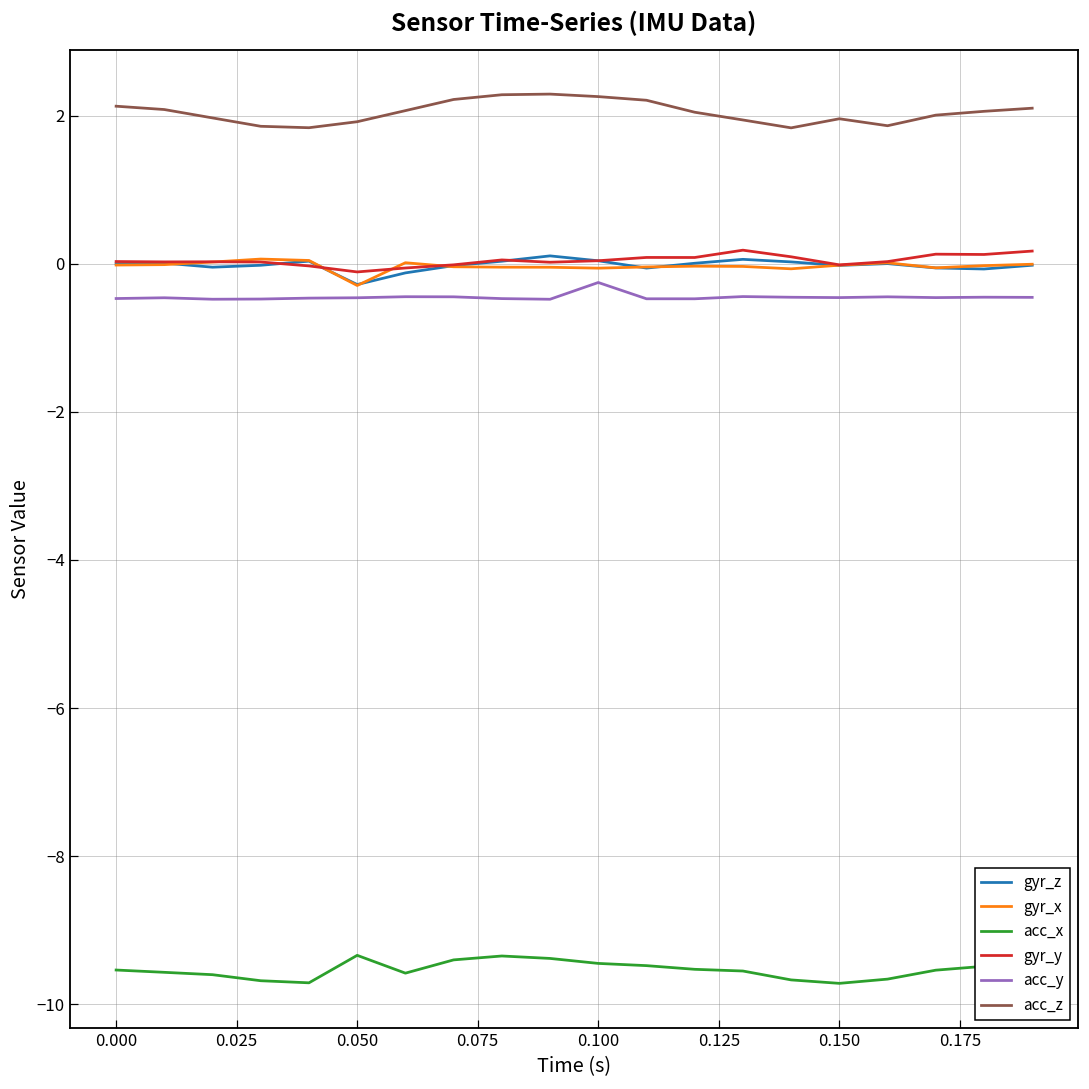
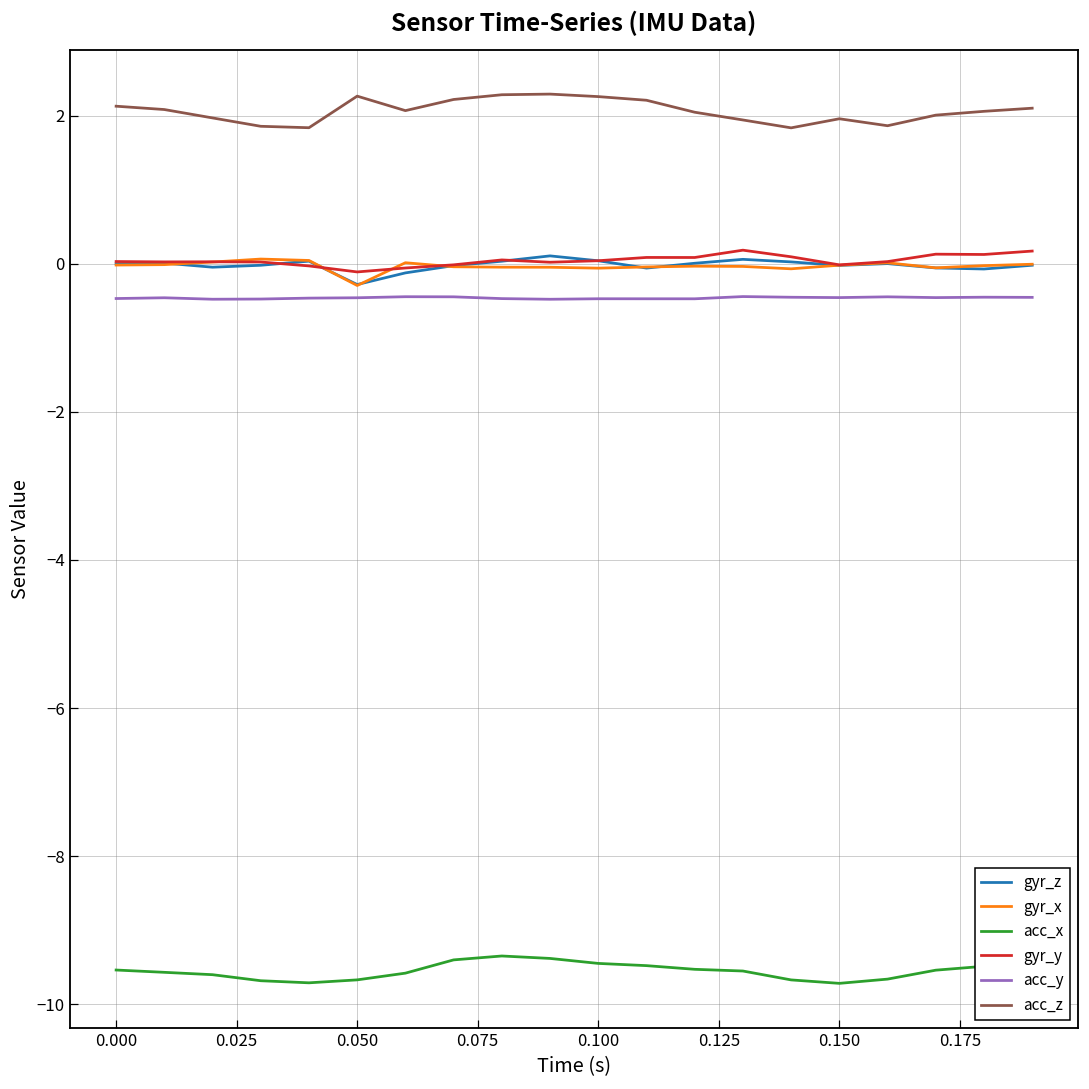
acc_x, 0.050: -9.3 -> -9.7
acc_z, 0.050: 1.9 -> 2.3
acc_y, 0.100: -0.3 -> -0.5
